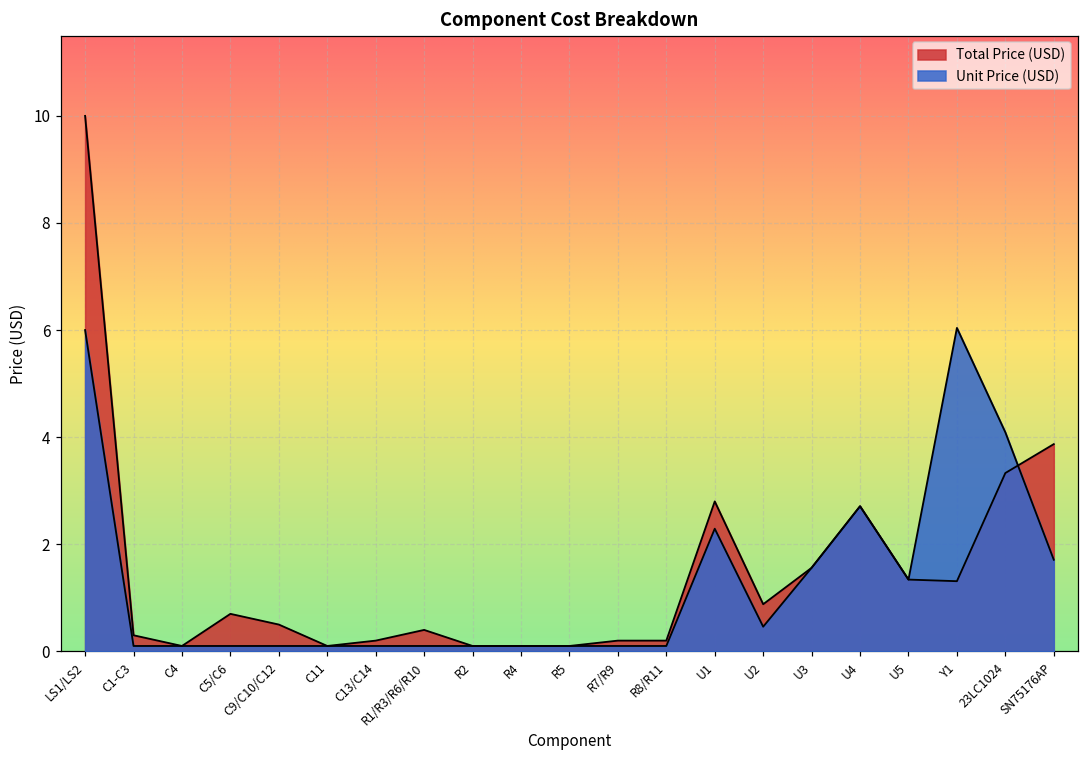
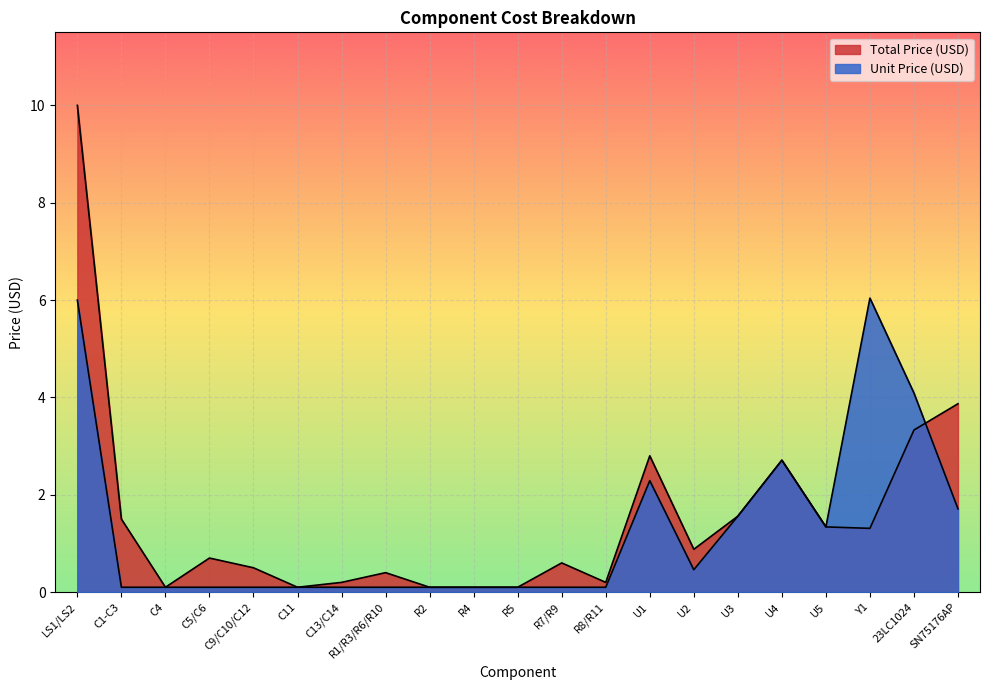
Total Price (USD), C1-C3: 0.3 -> 1.5
Total Price (USD), R7/R9: 0.2 -> 0.6
